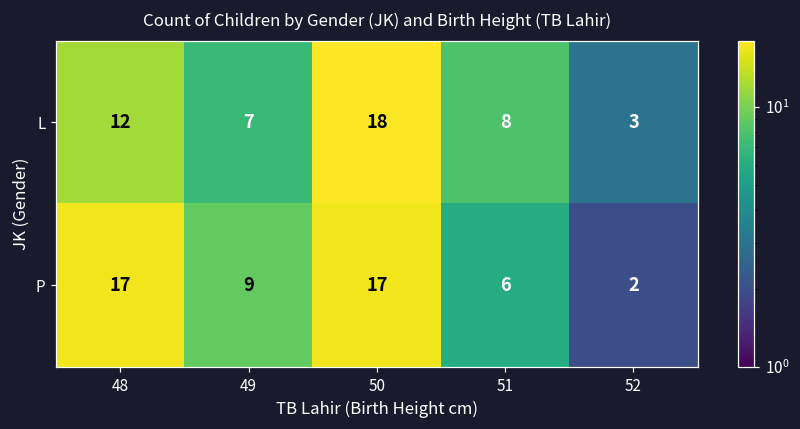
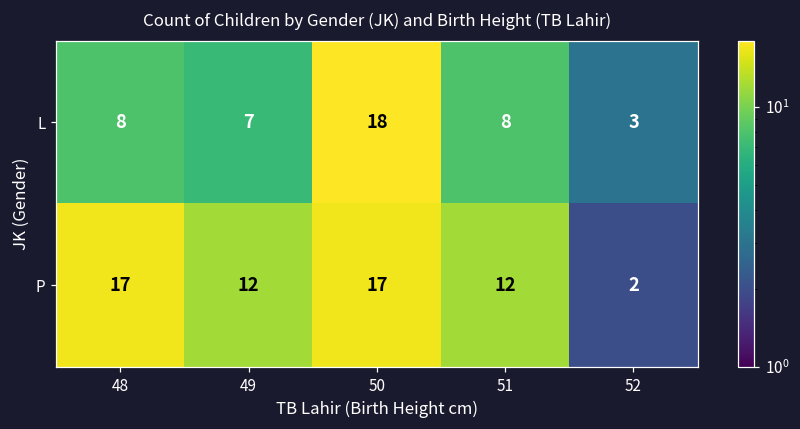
L, 48: 12 -> 8
P, 49: 9 -> 12
P, 51: 6 -> 12
